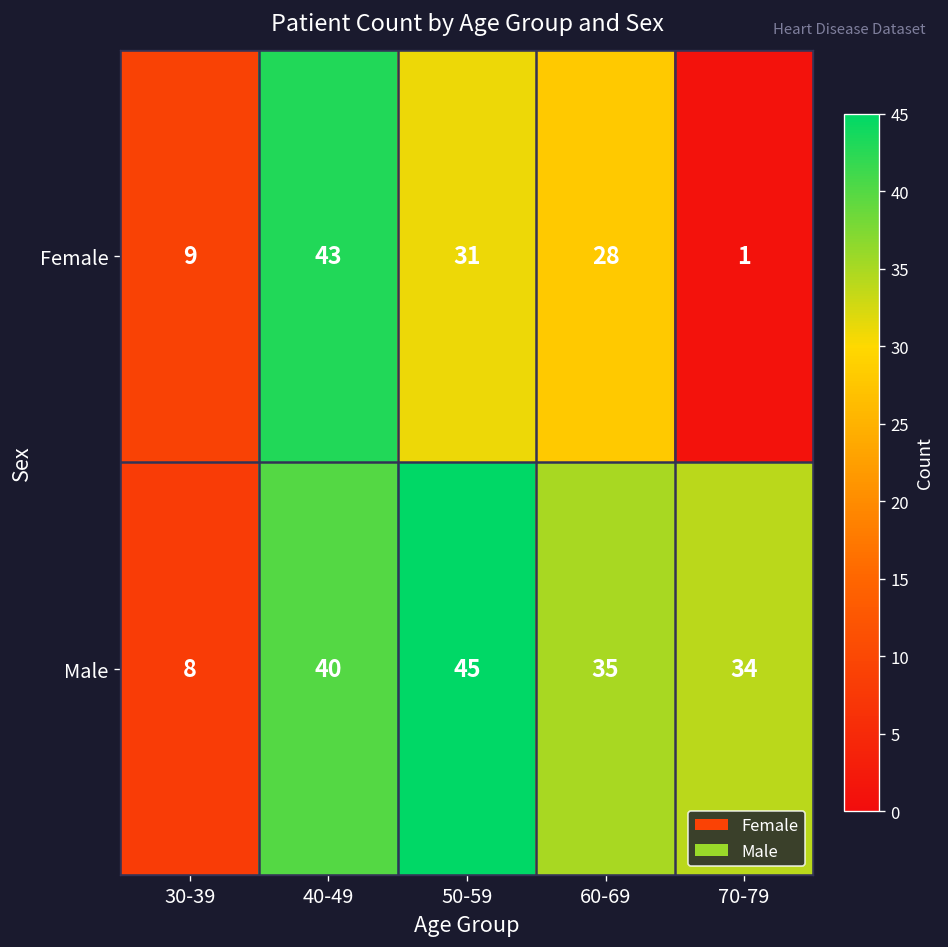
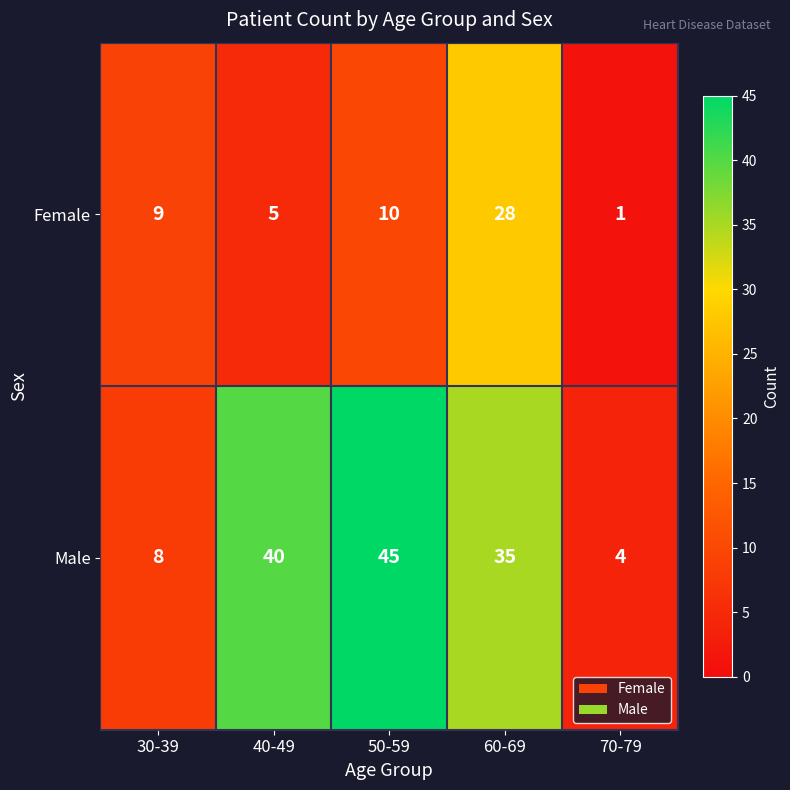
Female, 40-49: 43 -> 5
Female, 50-59: 31 -> 10
Male, 70-79: 34 -> 4
